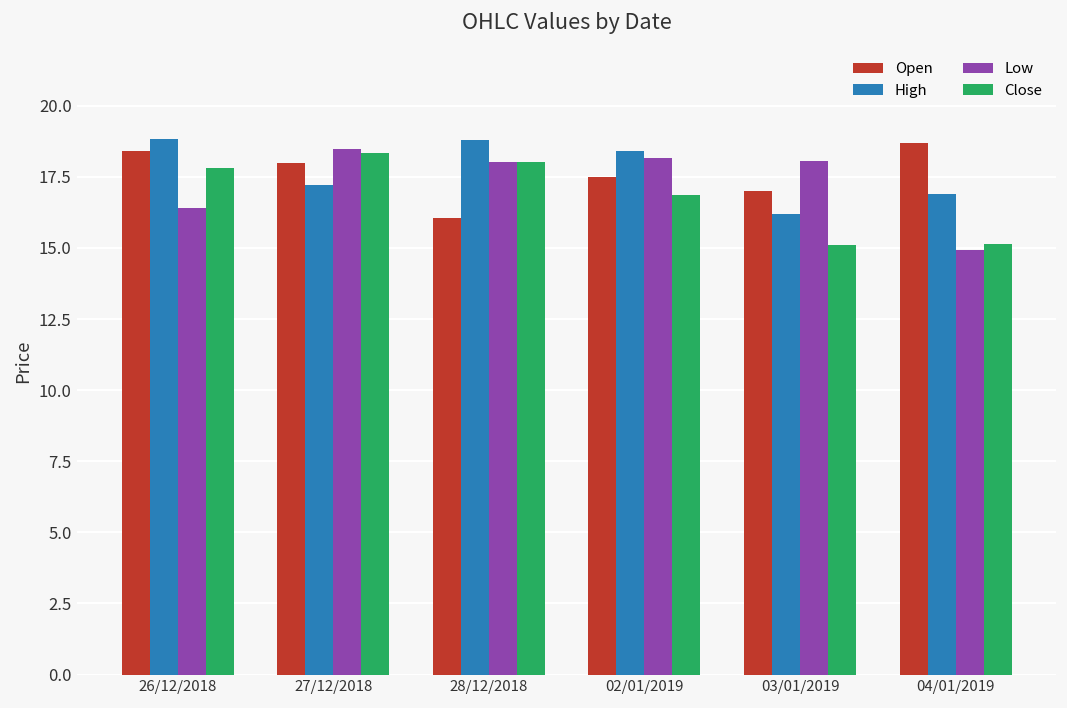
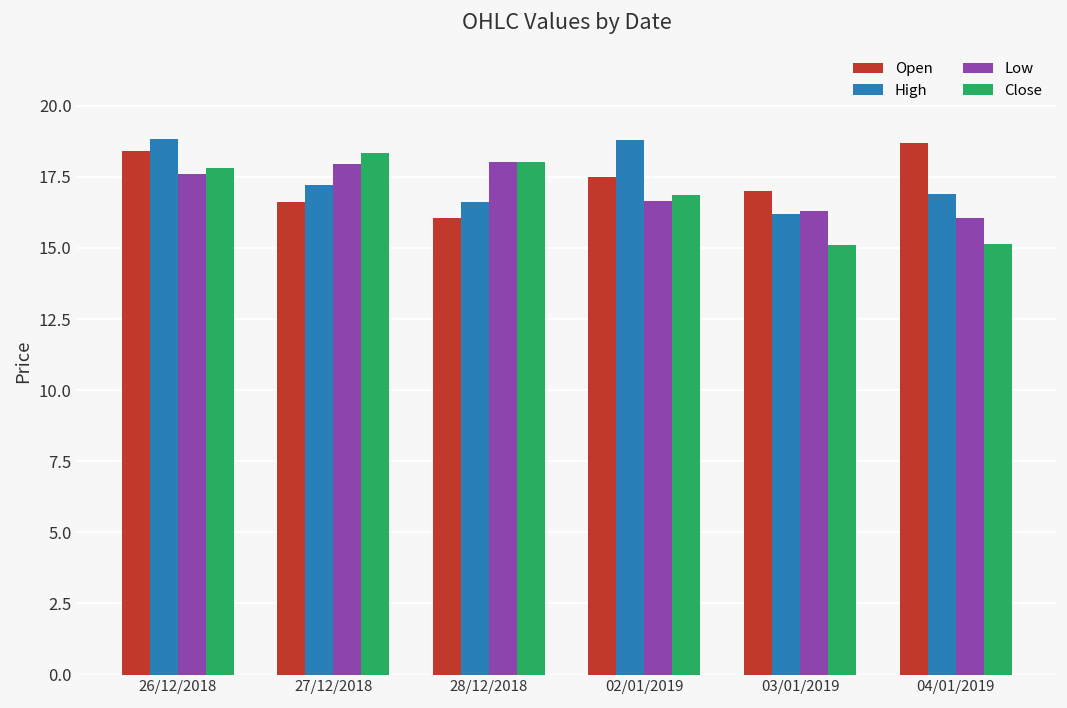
Low, 26/12/2018: 16.4 -> 17.6
Open, 27/12/2018: 18.0 -> 16.6
Low, 27/12/2018: 18.5 -> 17.9
High, 28/12/2018: 18.8 -> 16.6
High, 02/01/2019: 18.4 -> 18.8
Low, 02/01/2019: 18.2 -> 16.7
Low, 03/01/2019: 18.1 -> 16.3
Low, 04/01/2019: 14.9 -> 16.1
